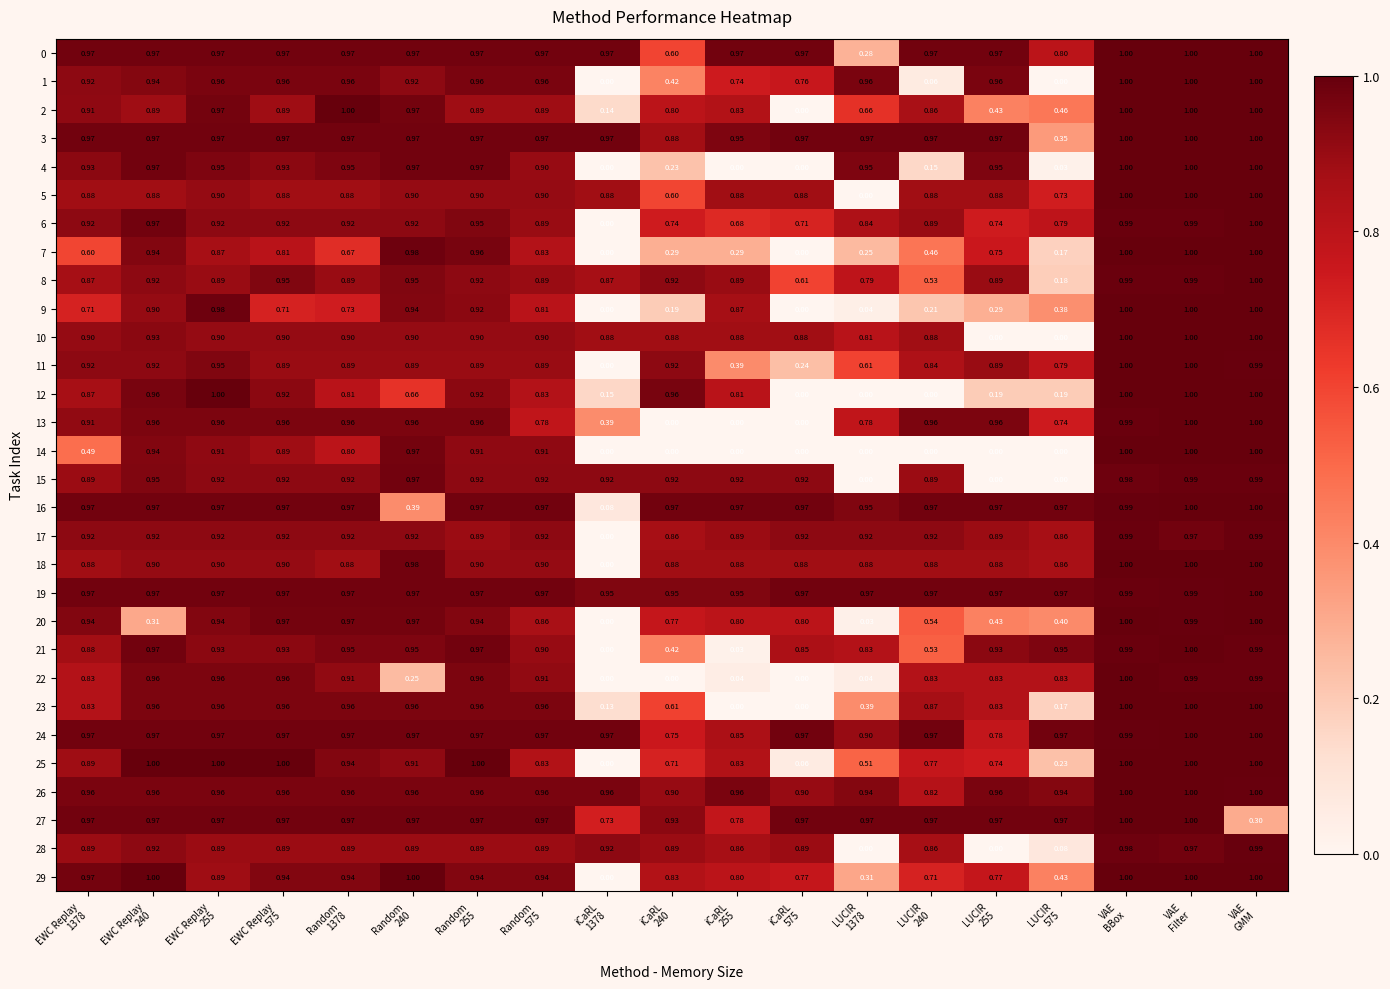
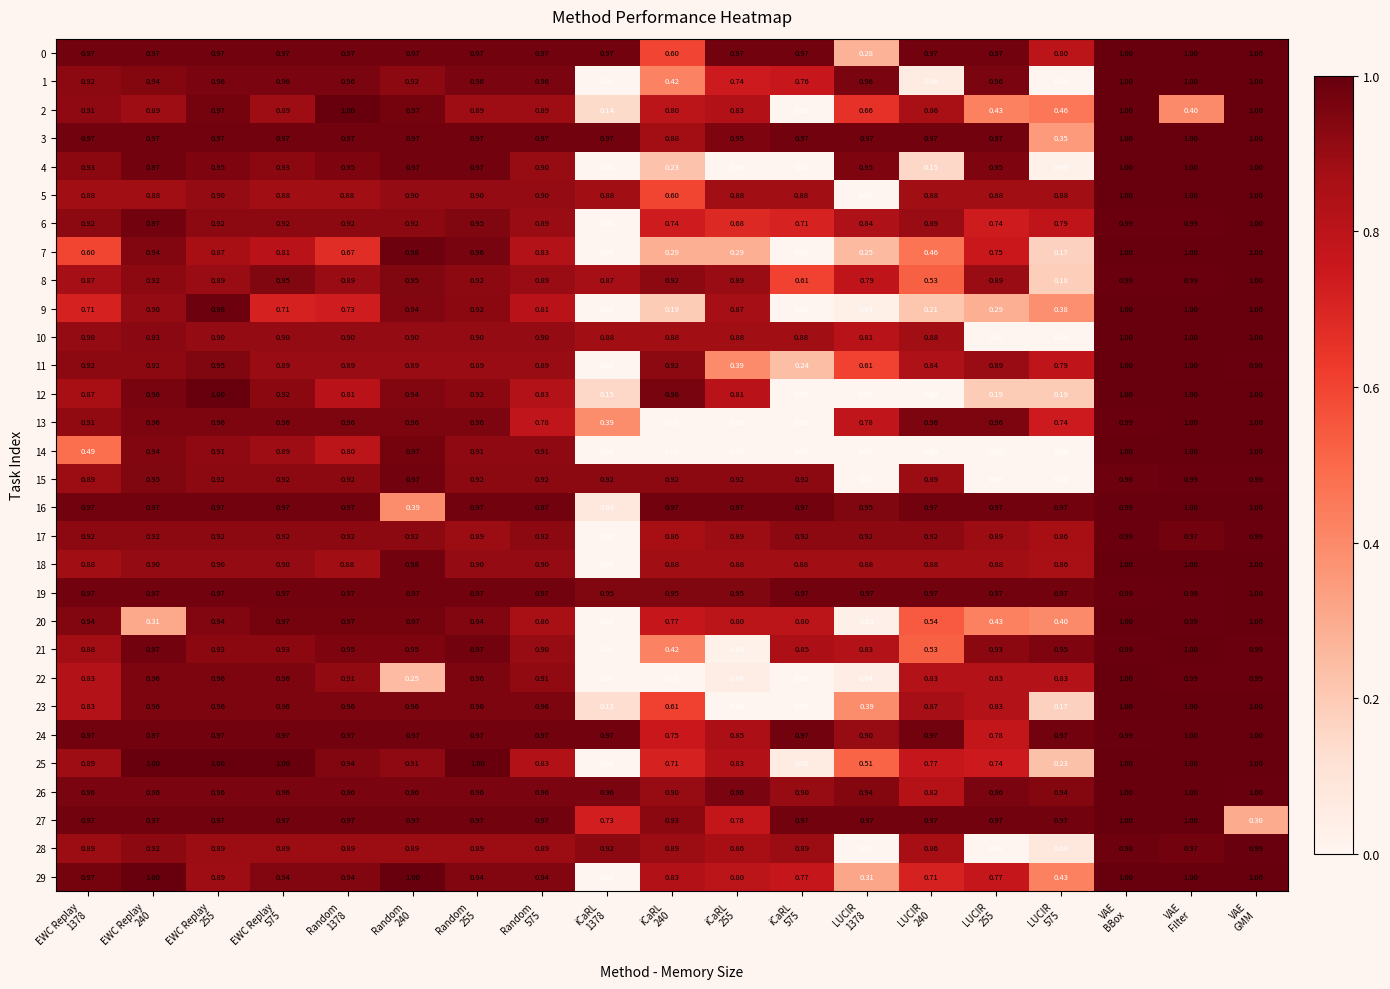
2, VAE Filter: 1.00 -> 0.40
5, LUCIR 575: 0.73 -> 0.88
12, Random 240: 0.66 -> 0.94
